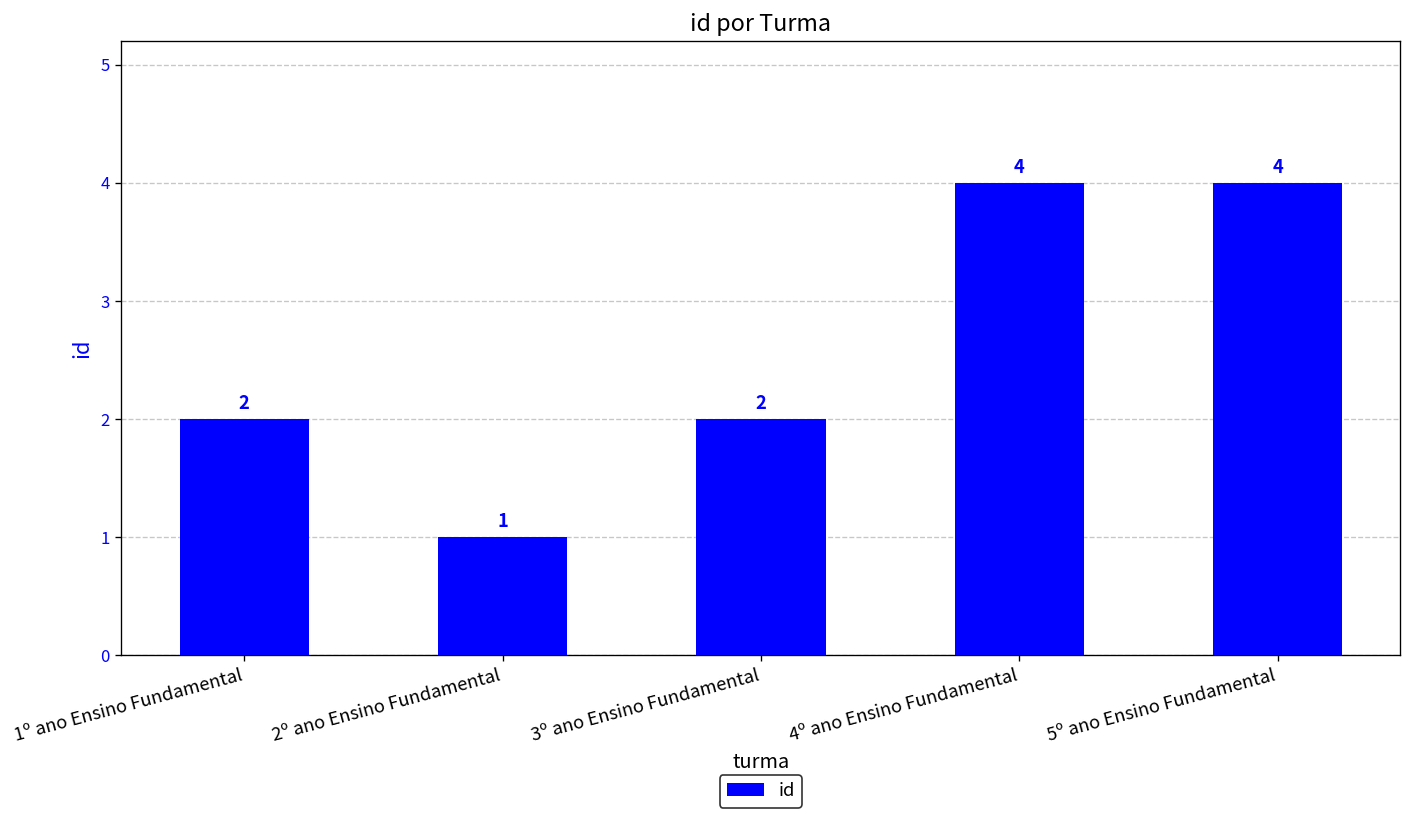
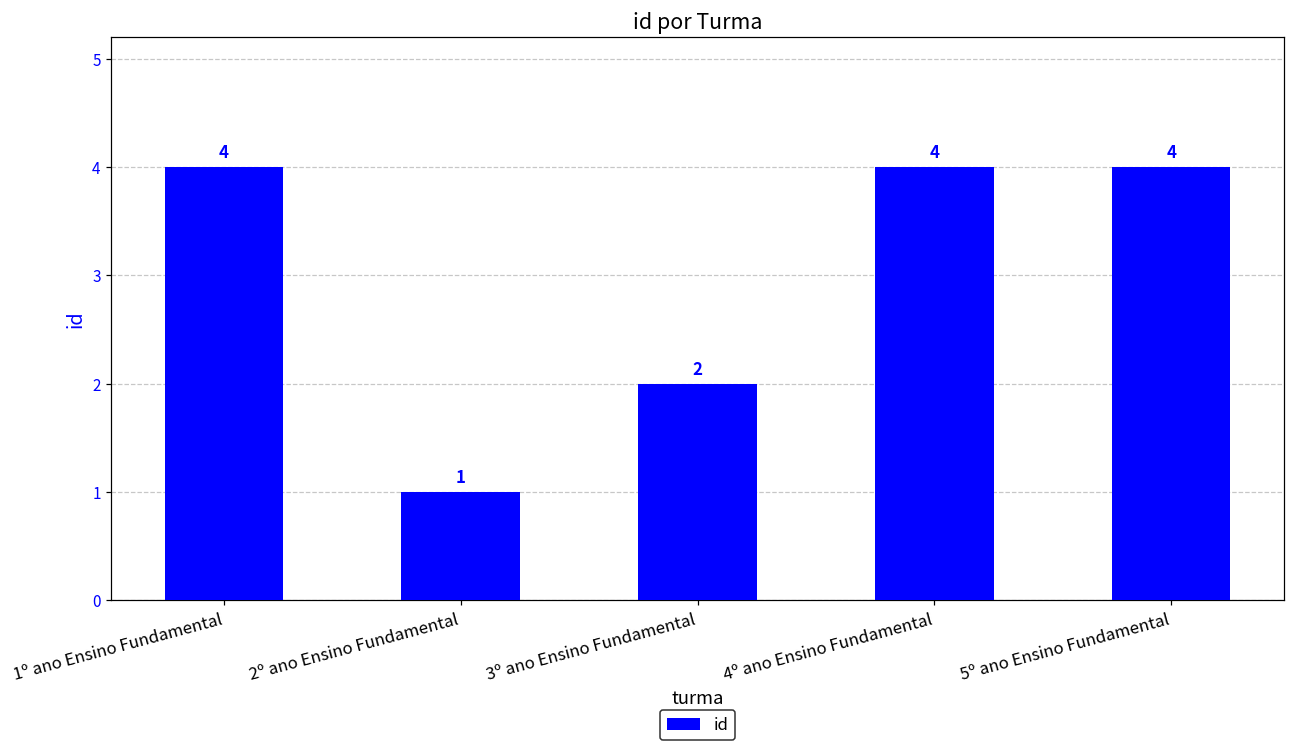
1º ano Ensino Fundamental: 2 -> 4
